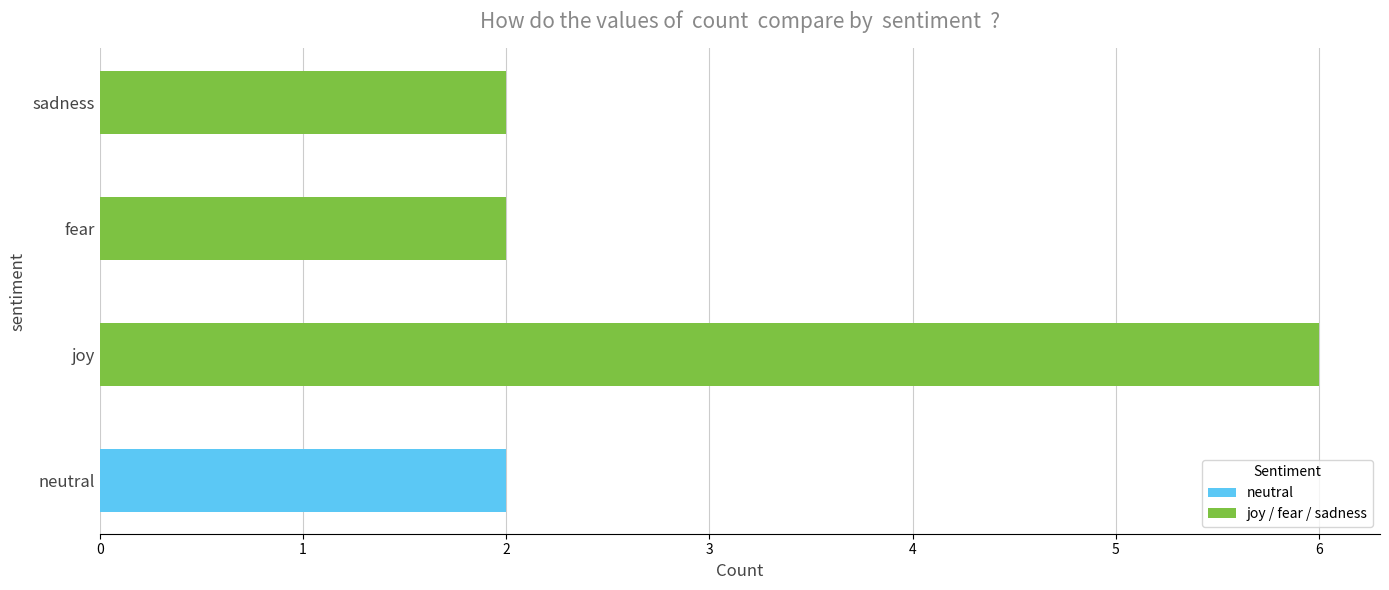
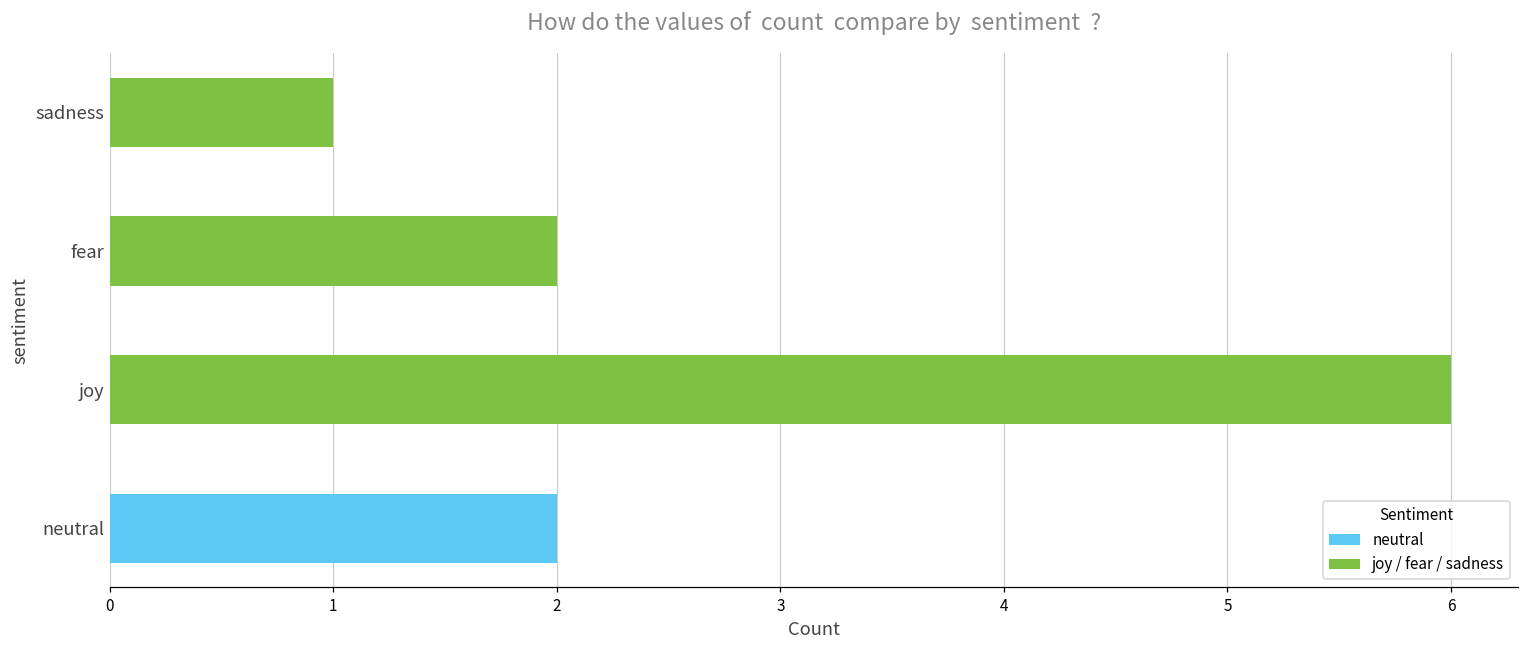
sadness: 2 -> 1
